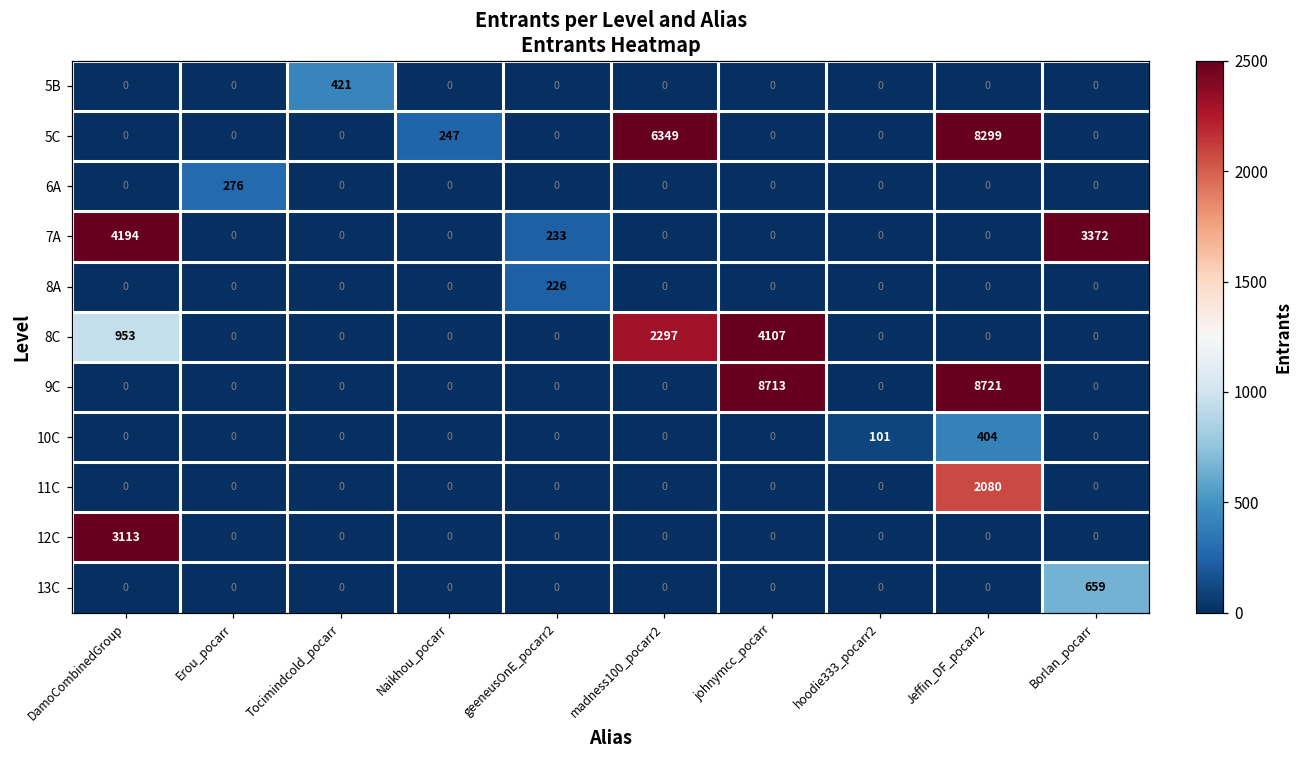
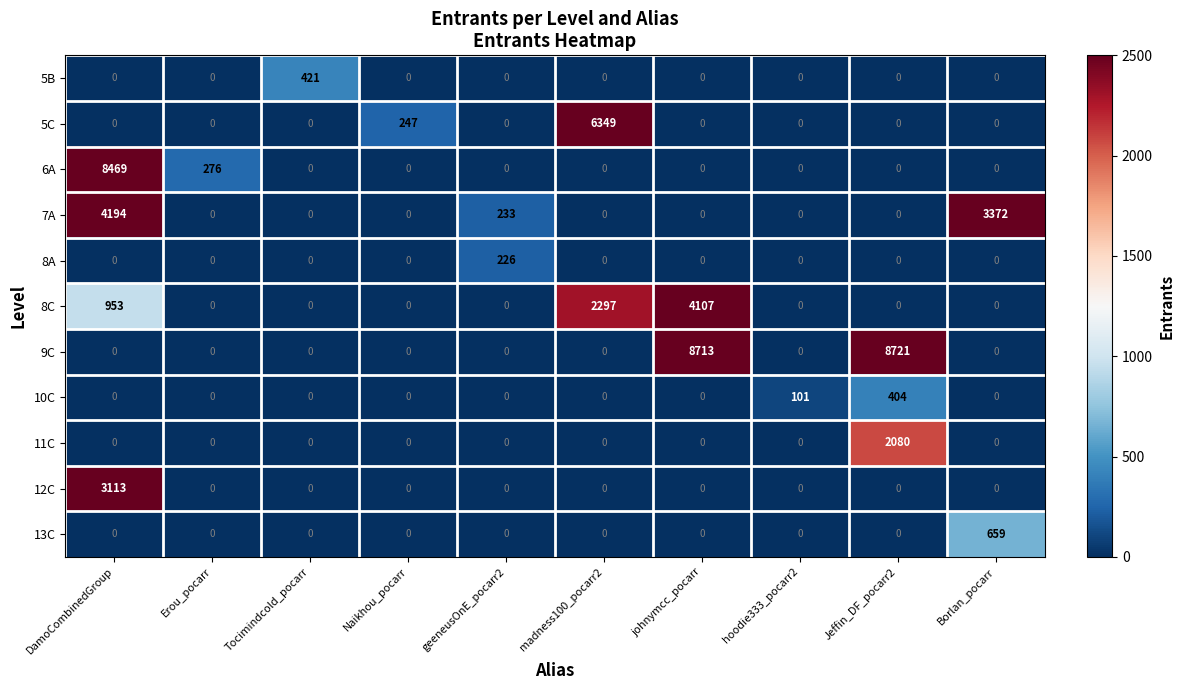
5C, Jeffin_DF_pocarr2: 8299 -> 0
6A, DamoCombinedGroup: 0 -> 8469
